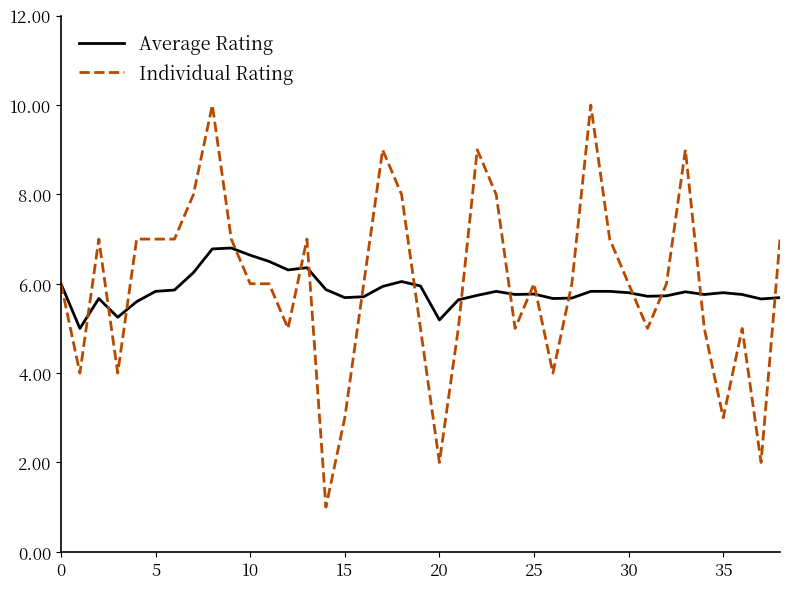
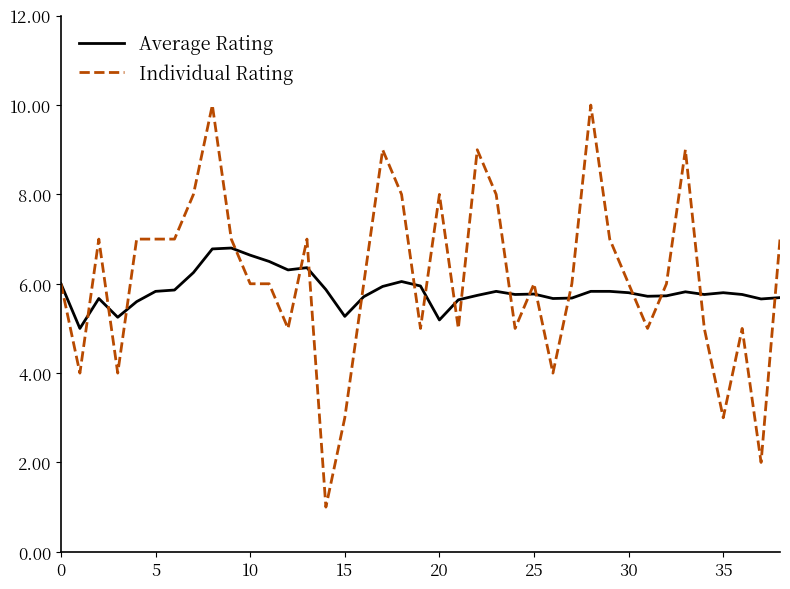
Average Rating, 15: 5.7 -> 5.3
Individual Rating, 20: 2 -> 8
